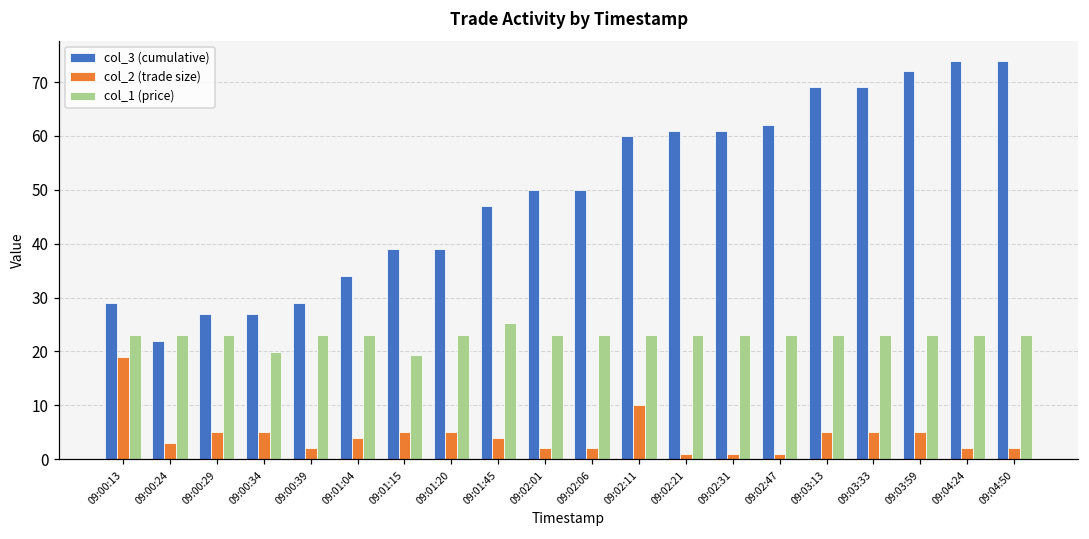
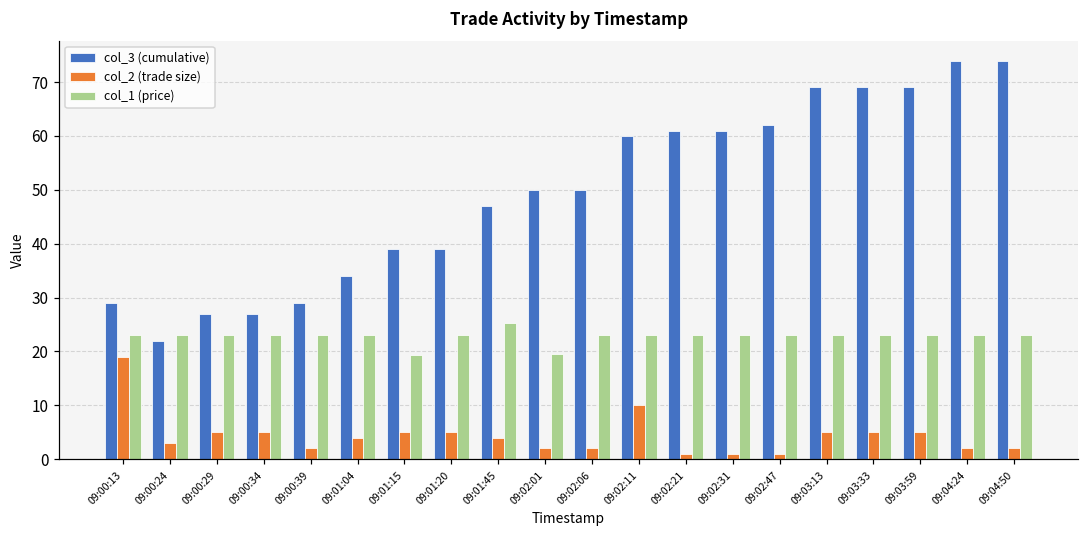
col_1 (price), 09:00:34: 20 -> 23
col_1 (price), 09:02:01: 23 -> 20
col_3 (cumulative), 09:03:59: 72 -> 69
